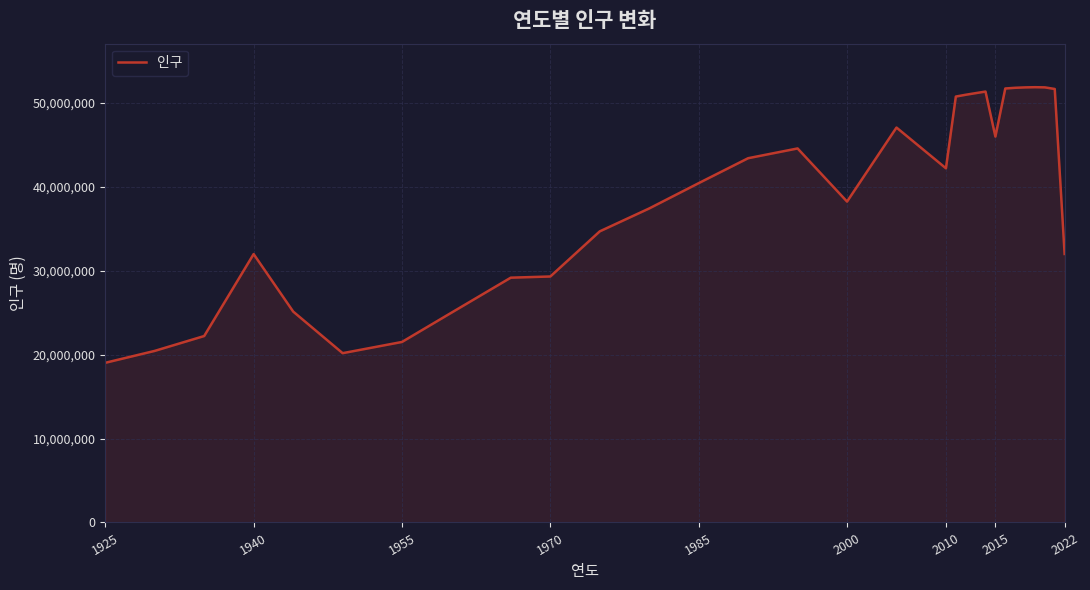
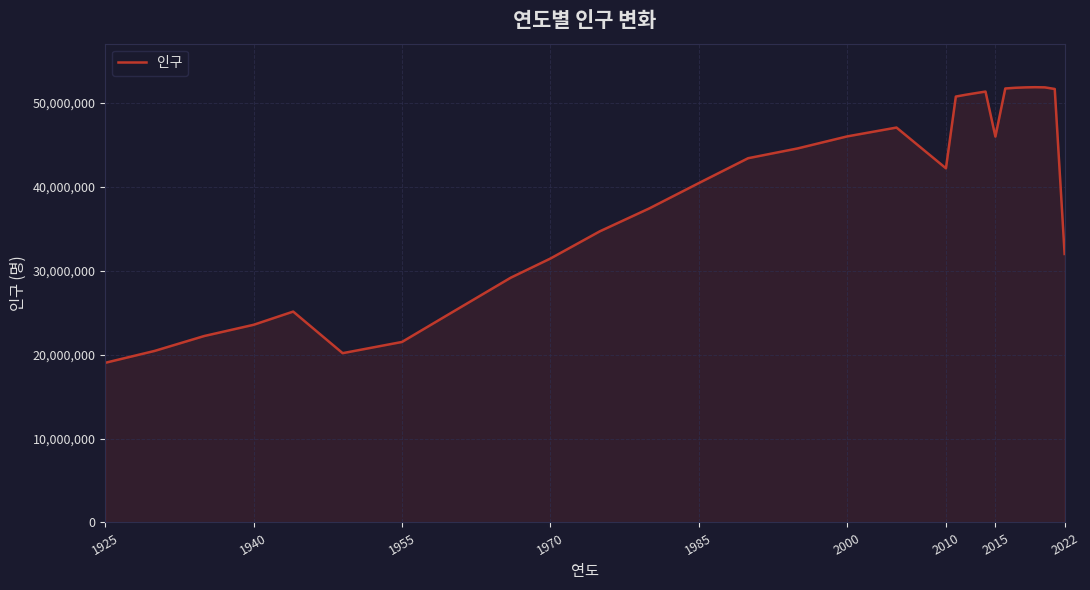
1940: 32,000,000 -> 24,000,000
1970: 29,000,000 -> 31,000,000
2000: 38,000,000 -> 46,000,000
